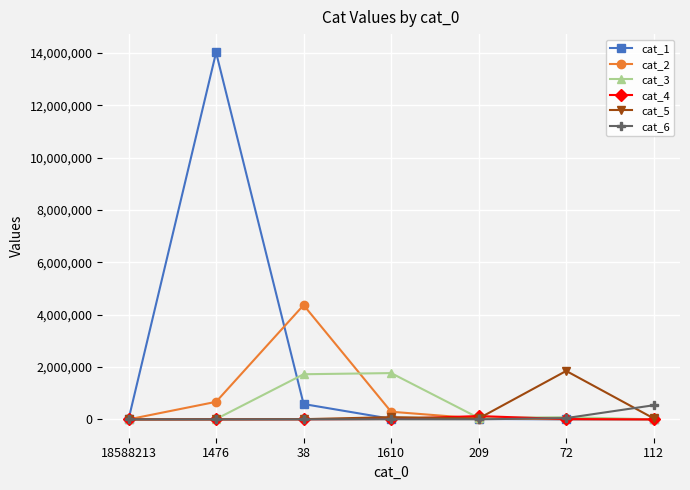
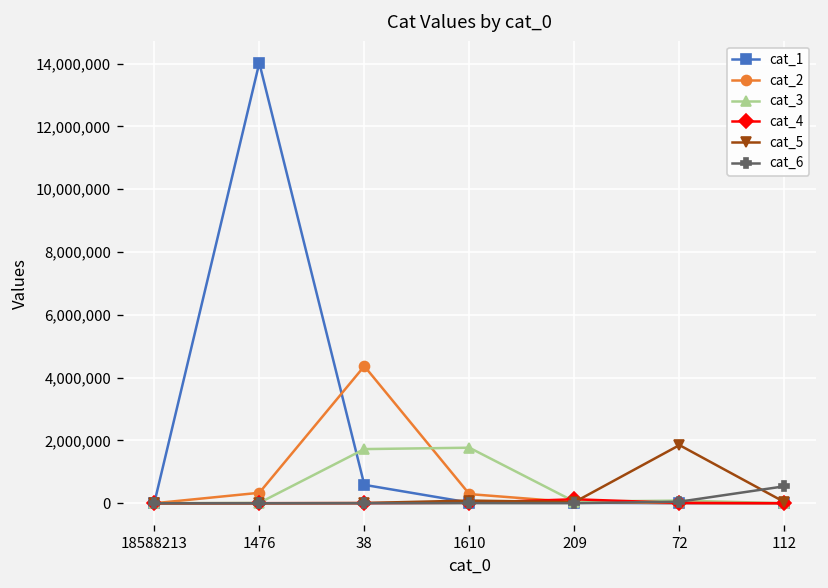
cat_2, 1476: 700,000 -> 300,000
